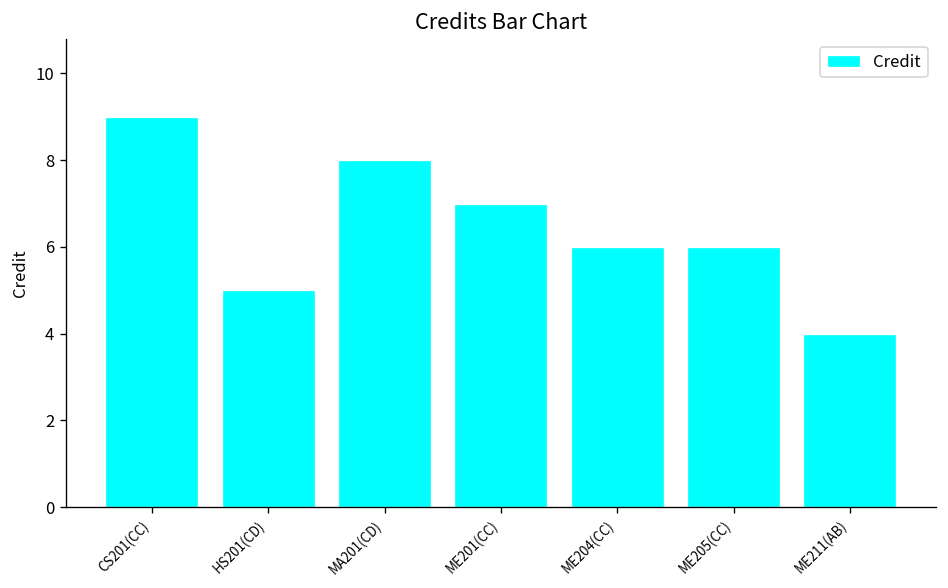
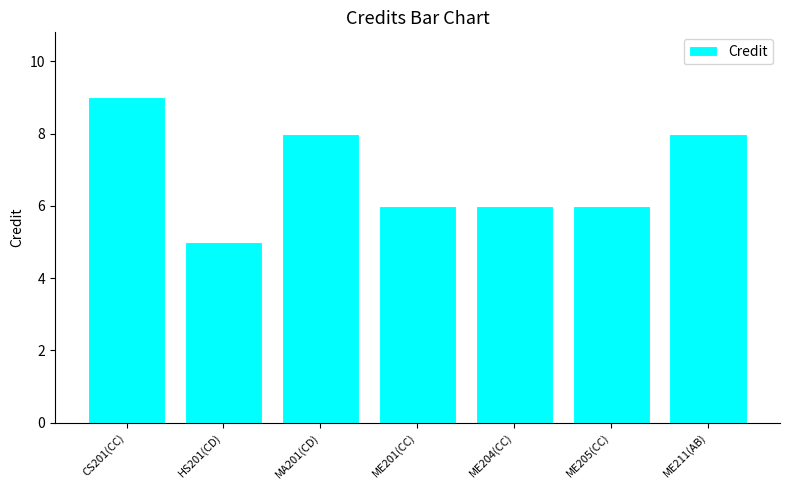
ME201(CC): 7 -> 6
ME211(AB): 4 -> 8
